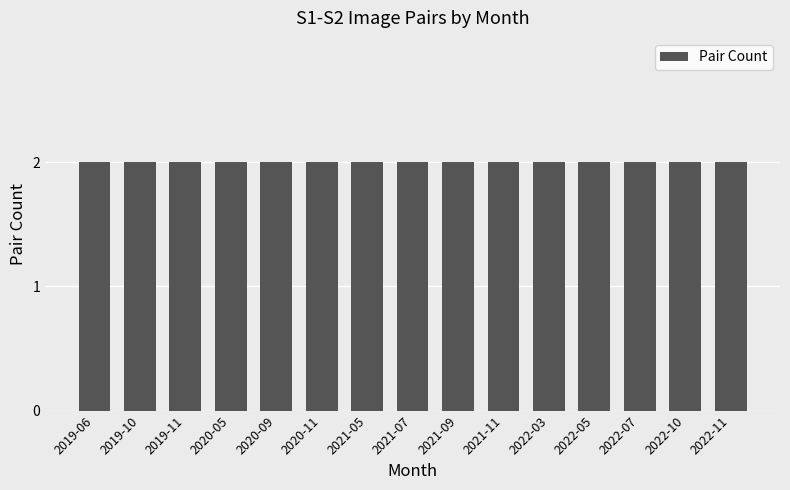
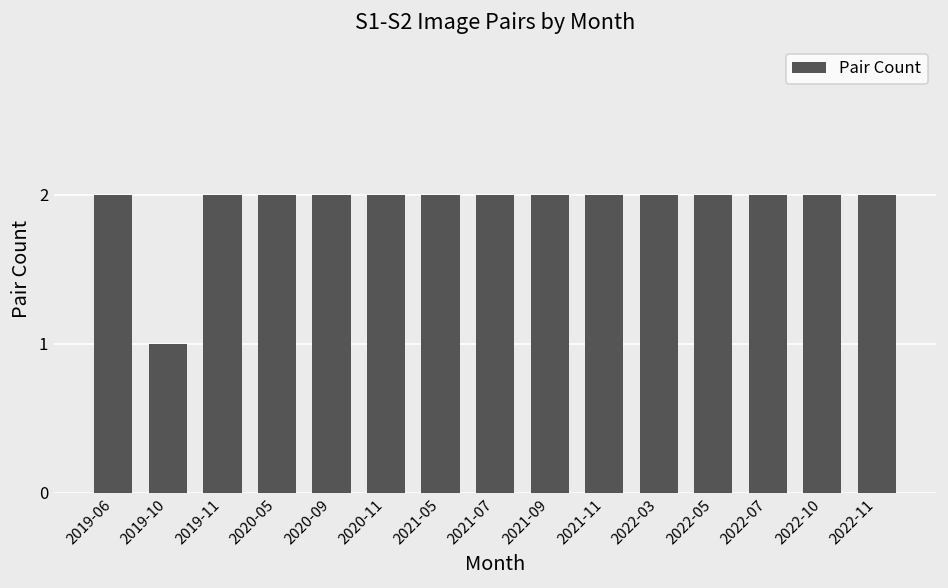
2019-10: 2 -> 1
